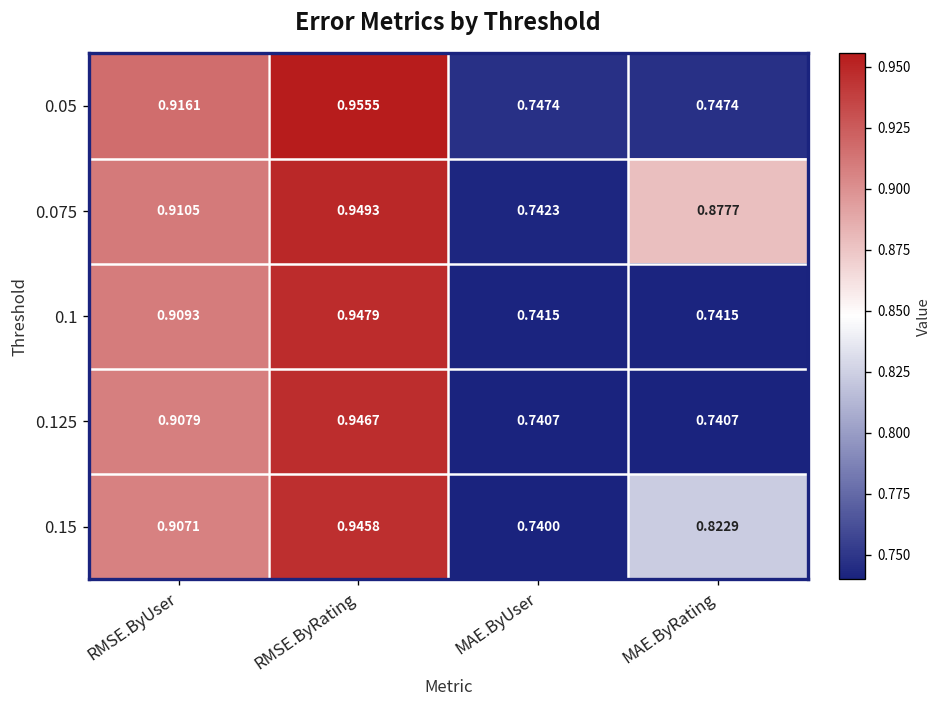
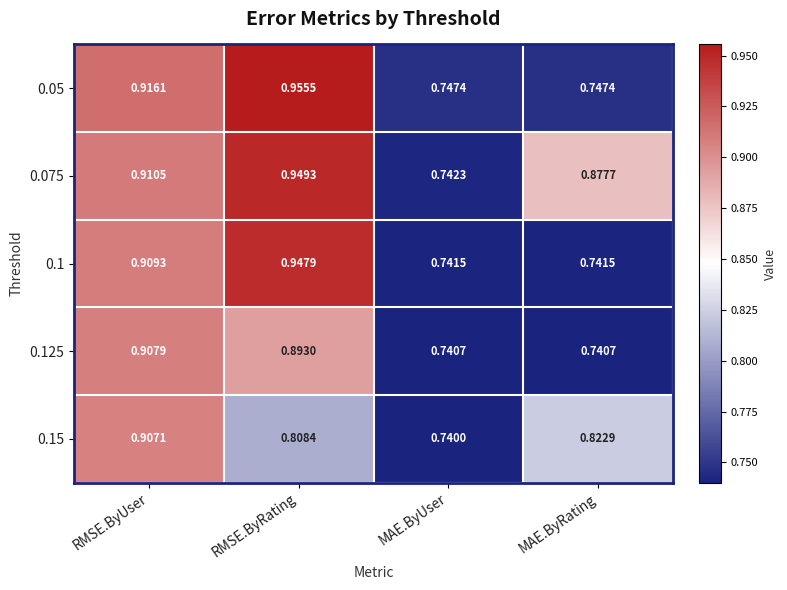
0.125, RMSE.ByRating: 0.9467 -> 0.8930
0.15, RMSE.ByRating: 0.9458 -> 0.8084
